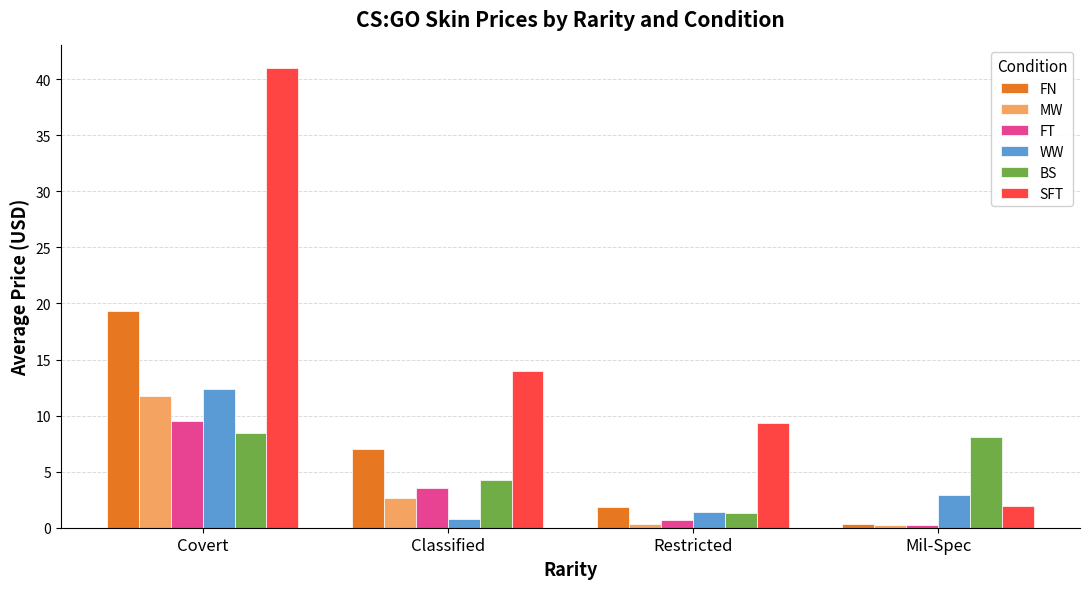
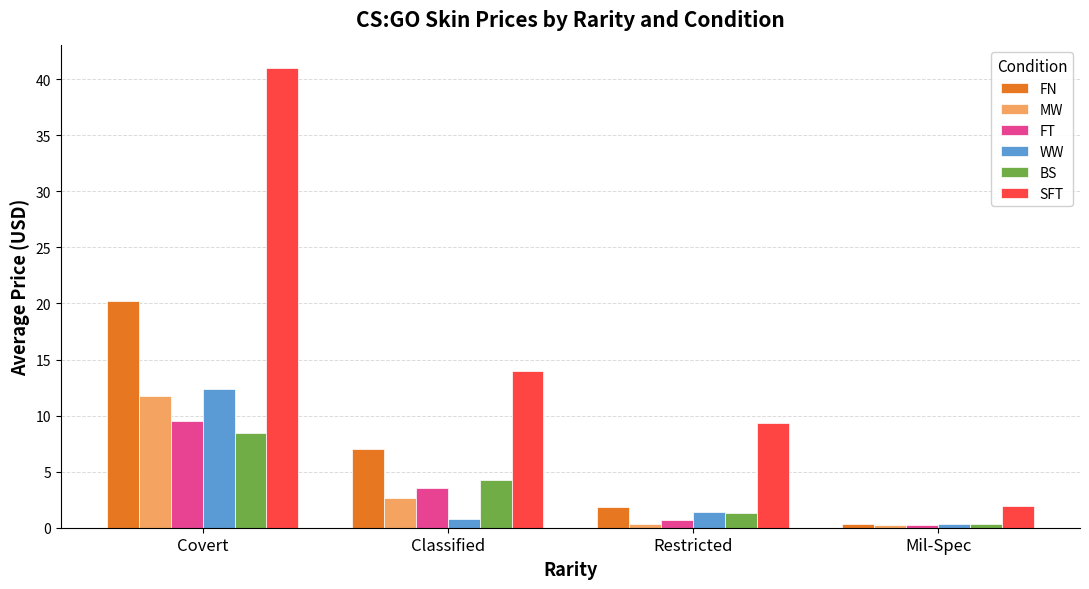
FN, Covert: 19.3 -> 20.3
WW, Mil-Spec: 2.9 -> 0.3
BS, Mil-Spec: 8.1 -> 0.3
